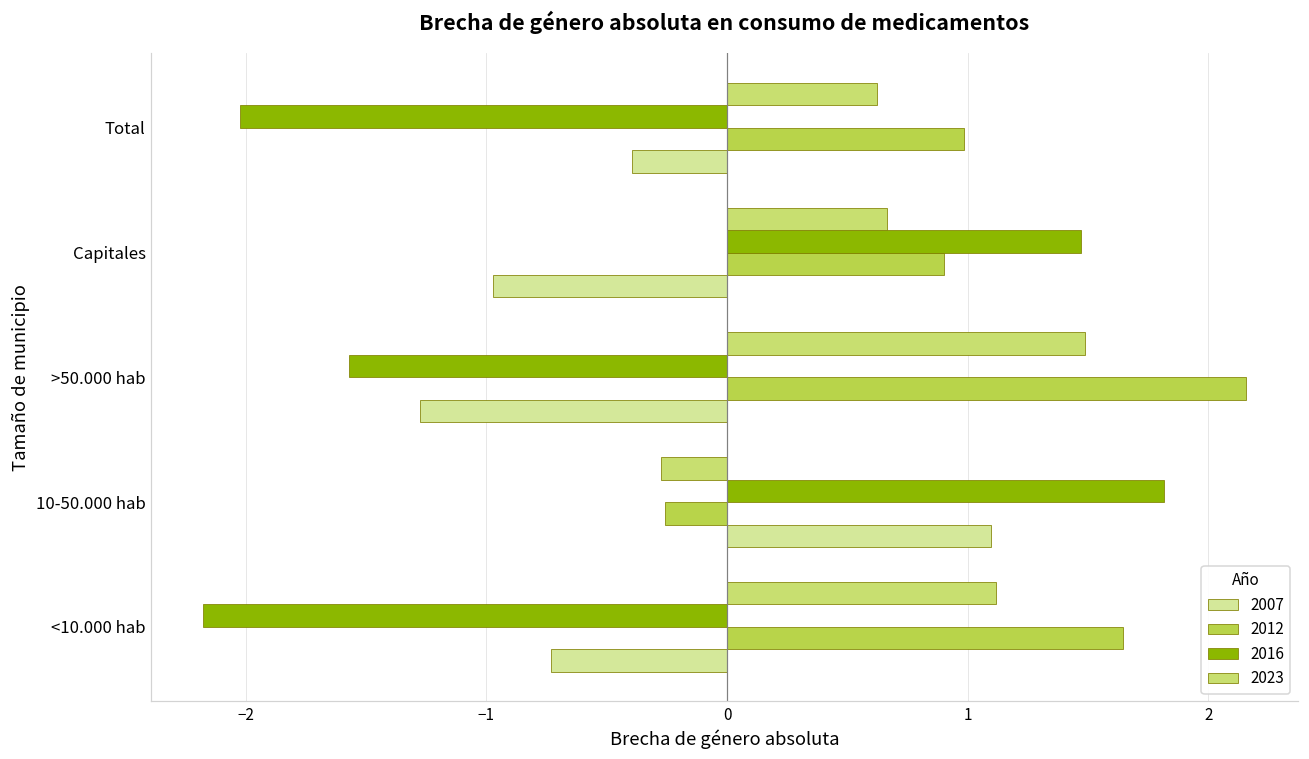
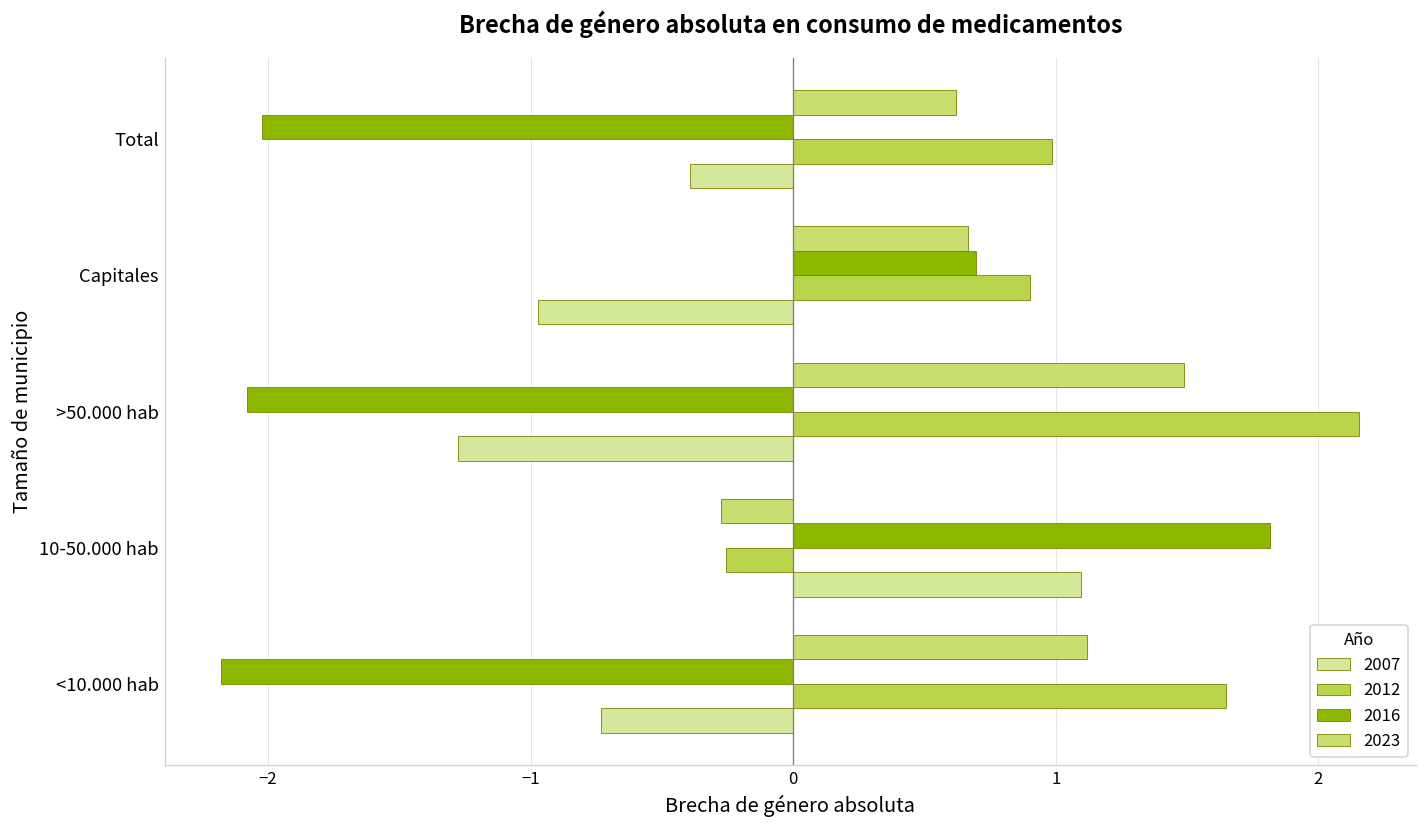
2016, Capitales: 1.47 -> 0.70
2016, >50.000 hab: -1.57 -> -2.08
